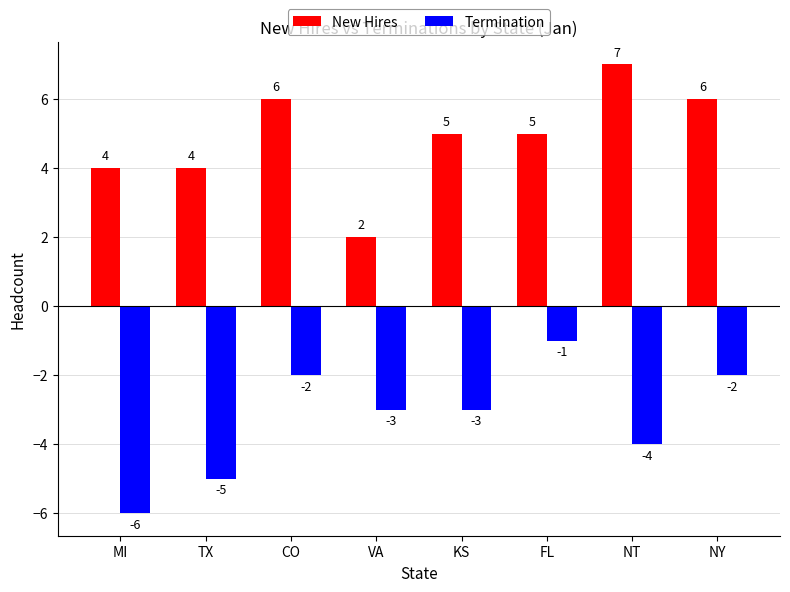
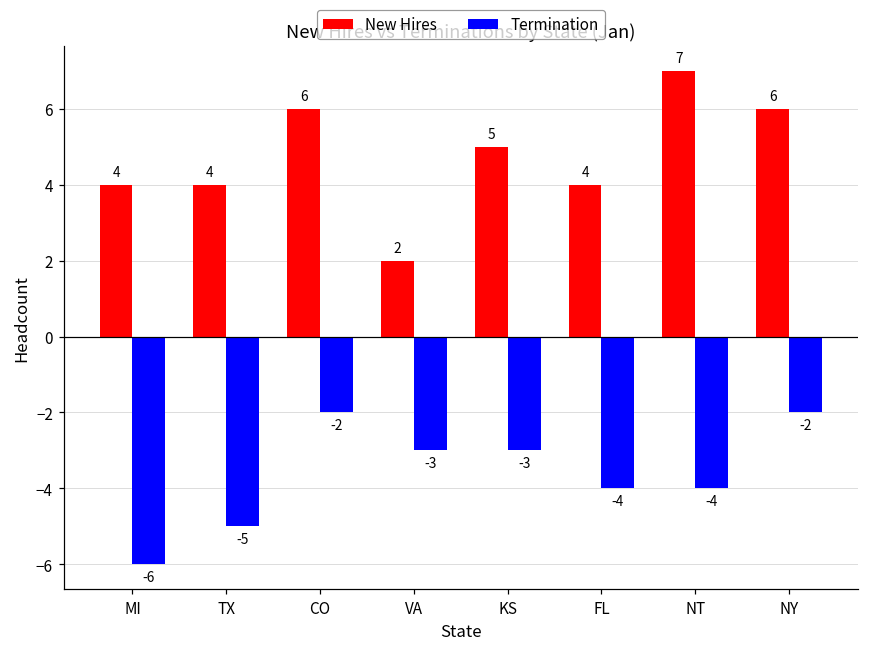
New Hires, FL: 5 -> 4
Termination, FL: -1 -> -4
